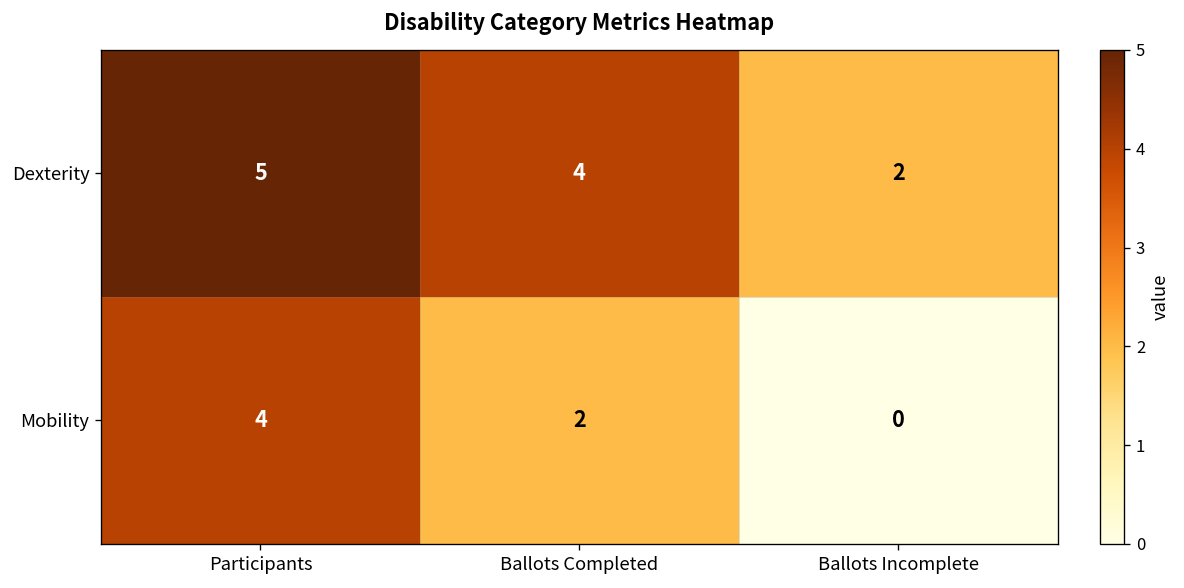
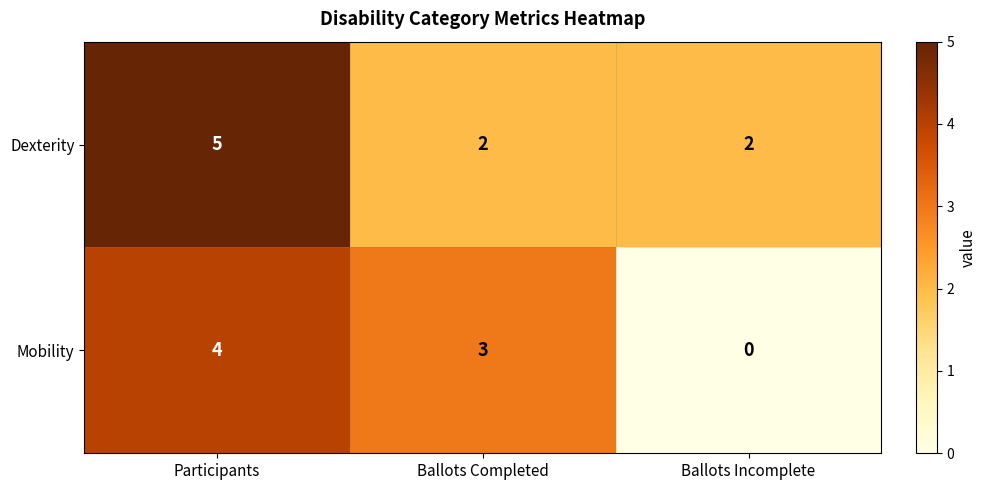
Dexterity, Ballots Completed: 4 -> 2
Mobility, Ballots Completed: 2 -> 3
